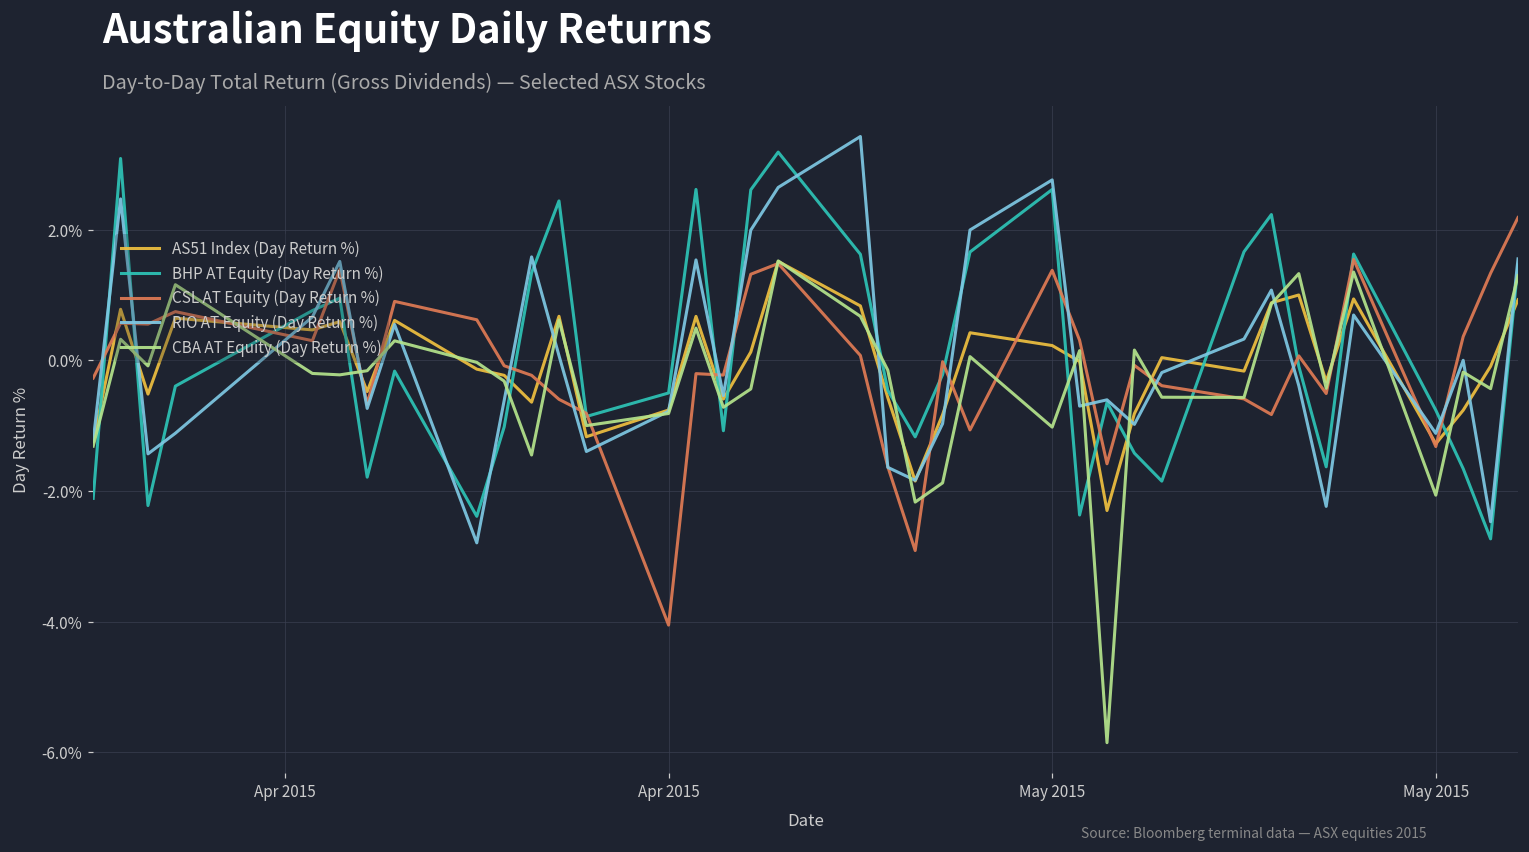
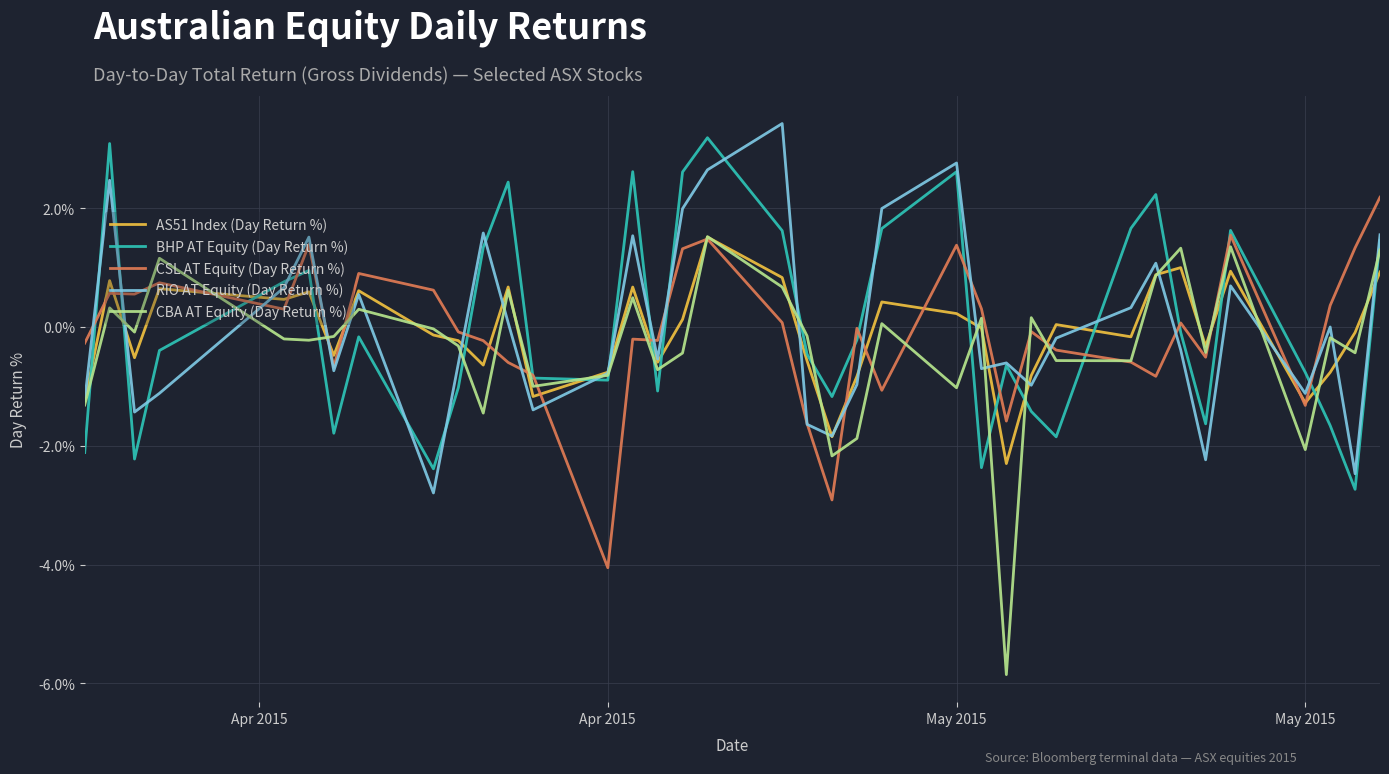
BHP AT Equity (Day Return %), Apr 2015: -0.5% -> -0.9%
